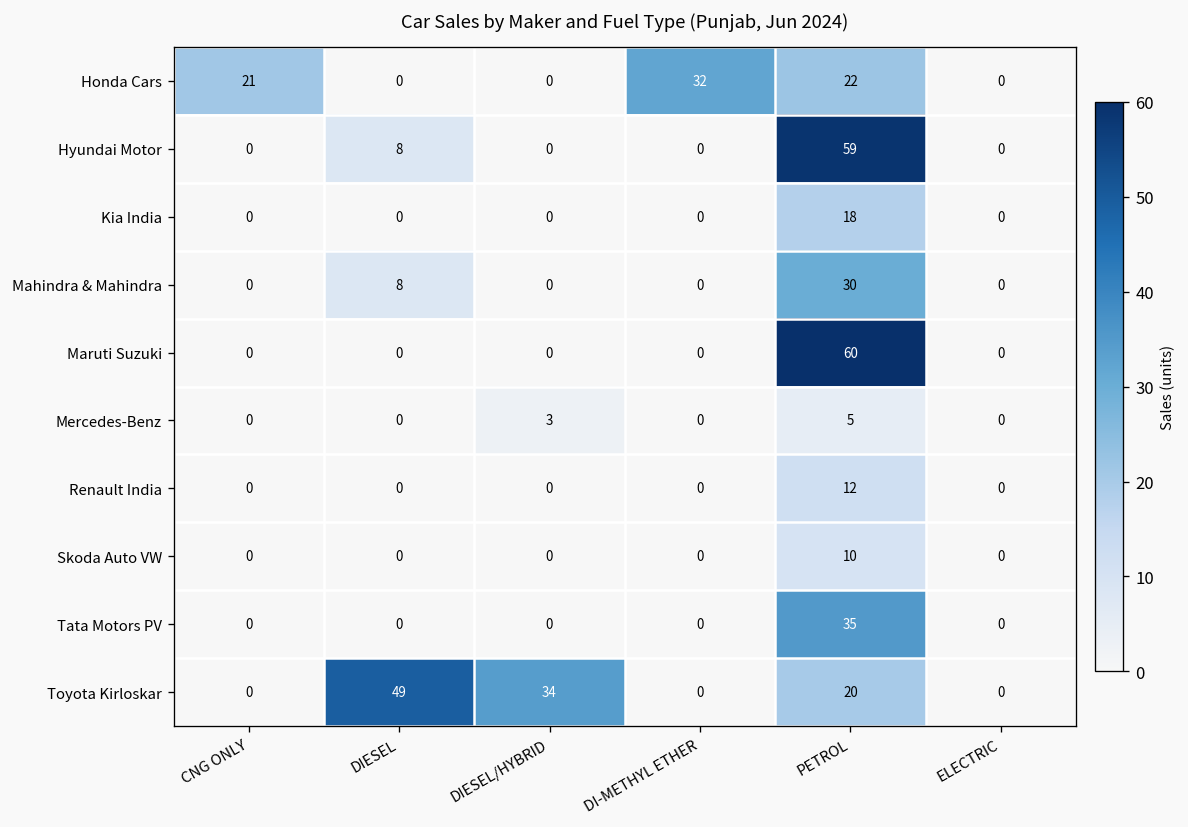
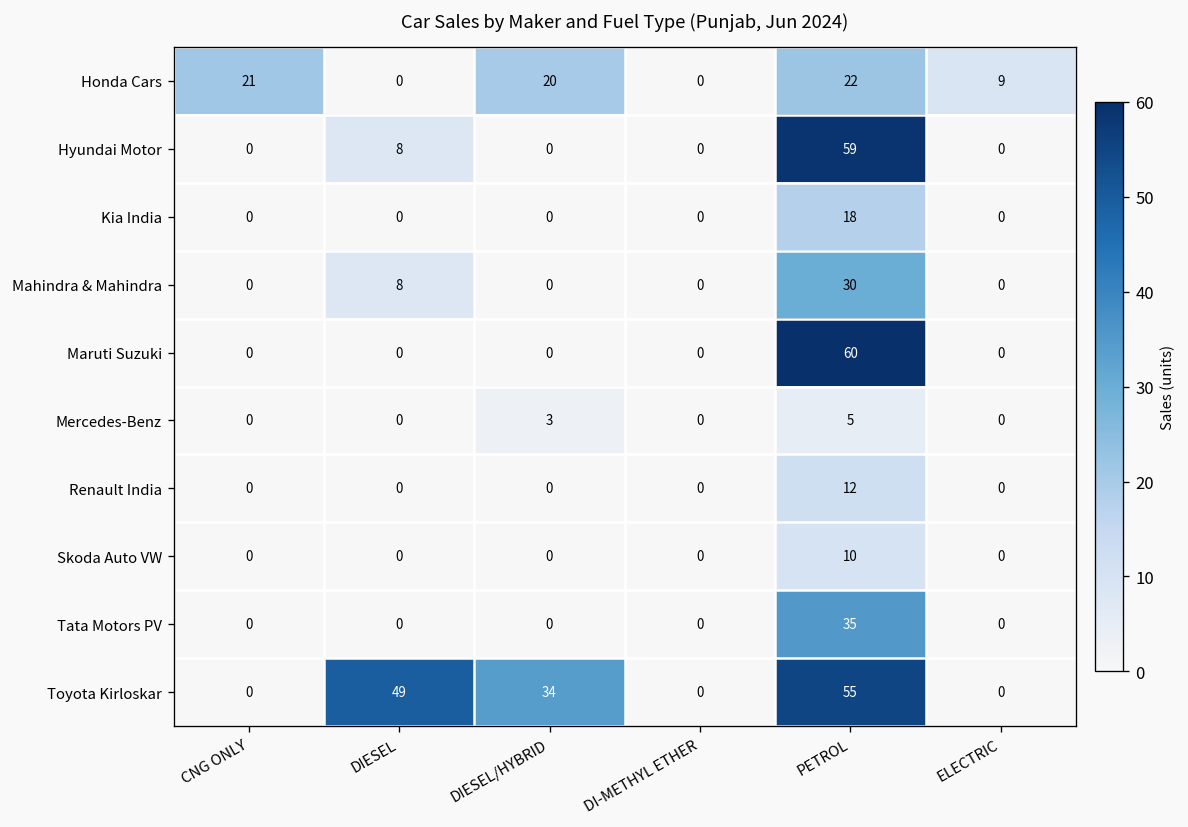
Honda Cars, DIESEL/HYBRID: 0 -> 20
Honda Cars, DI-METHYL ETHER: 32 -> 0
Honda Cars, ELECTRIC: 0 -> 9
Toyota Kirloskar, PETROL: 20 -> 55
